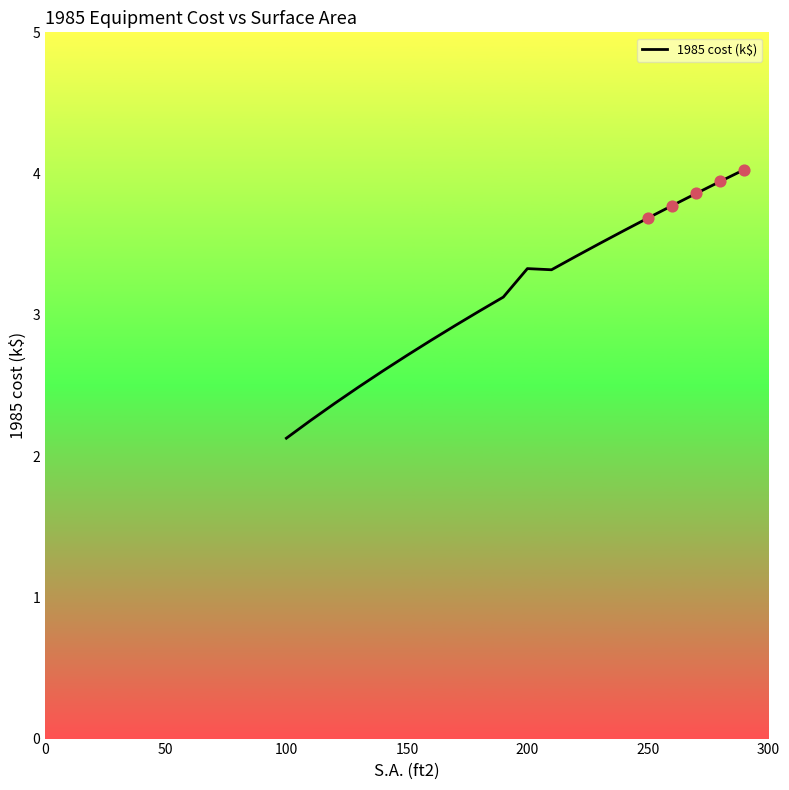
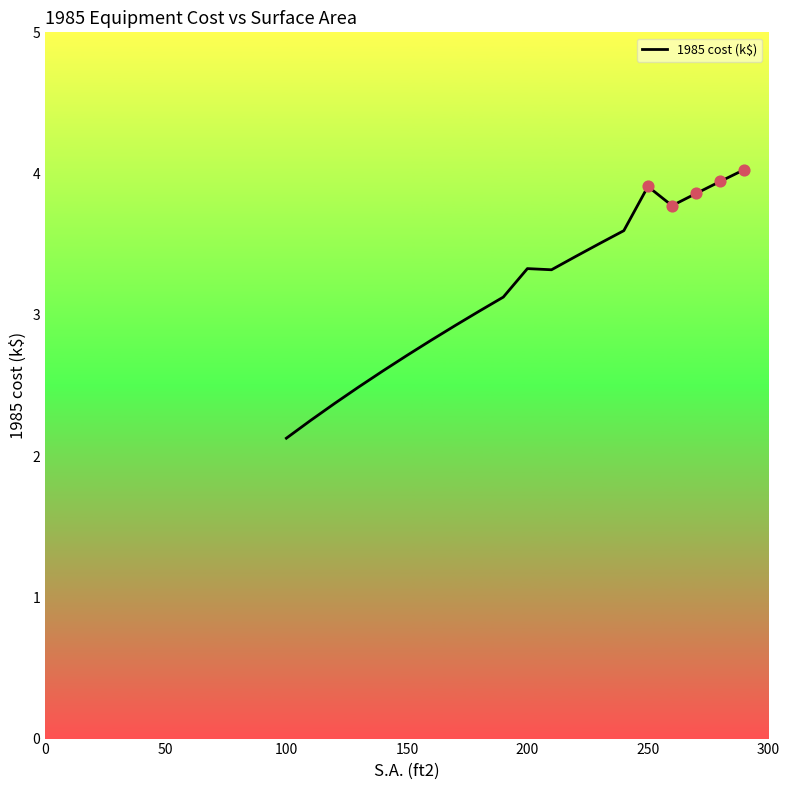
1985 cost (k$), 250: 3.69 -> 3.91
